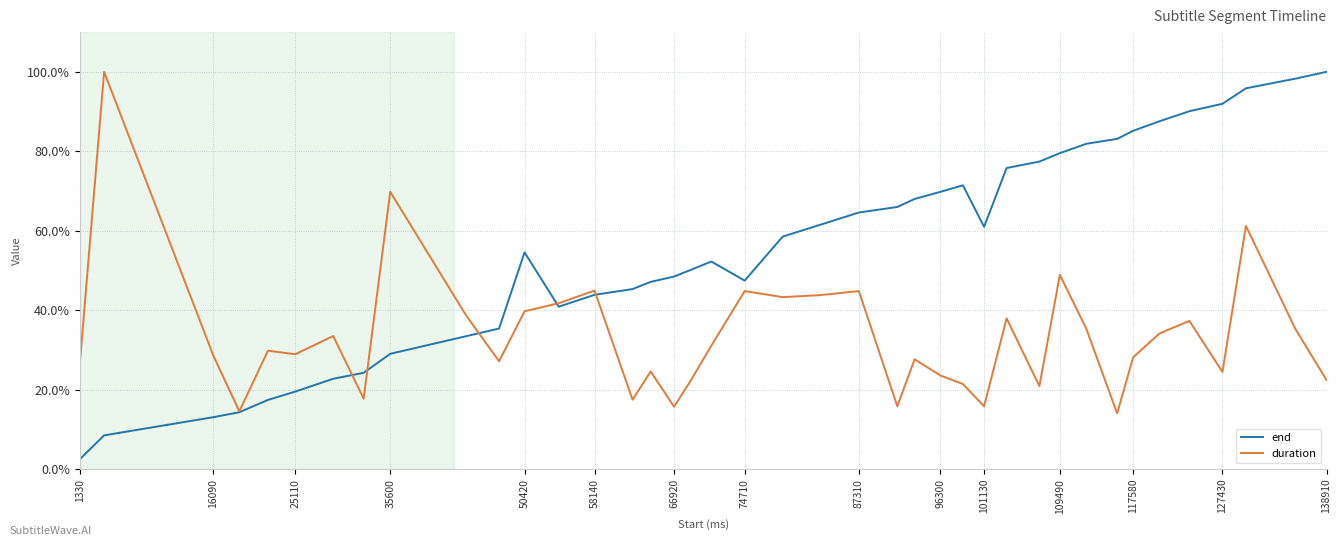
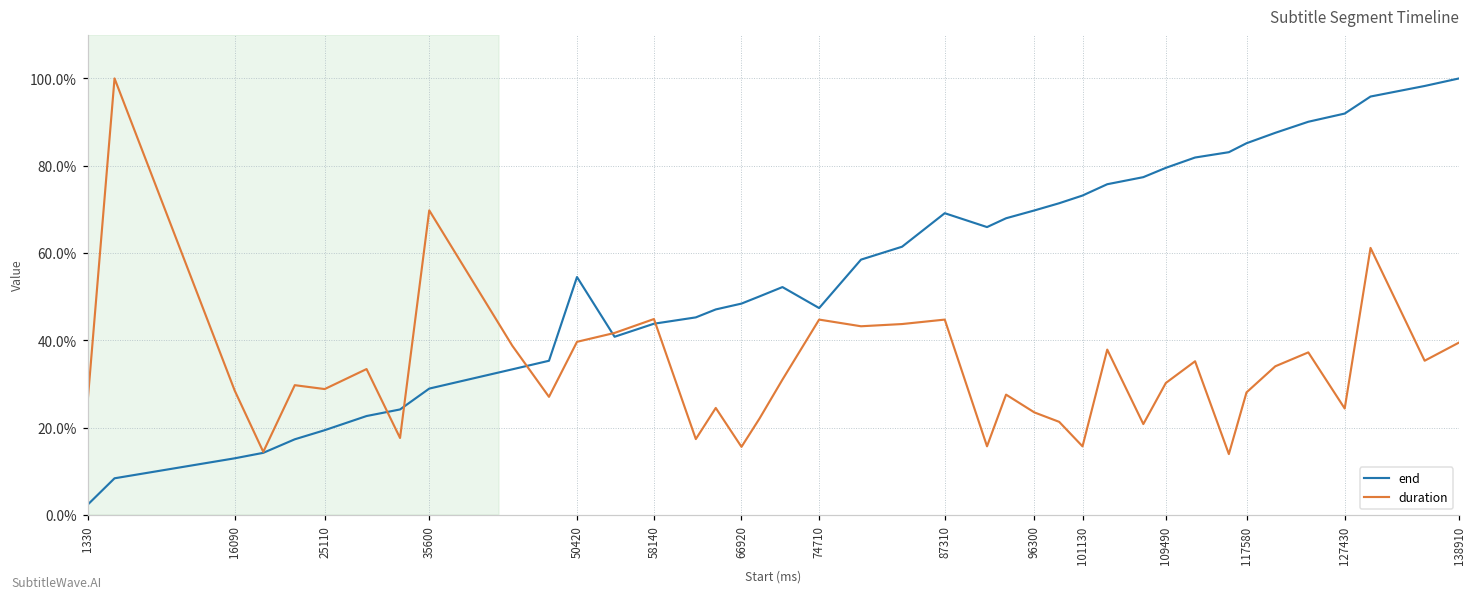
end, 87310: 65% -> 69%
end, 101130: 61% -> 73%
duration, 109490: 49% -> 30%
duration, 138910: 22% -> 40%
